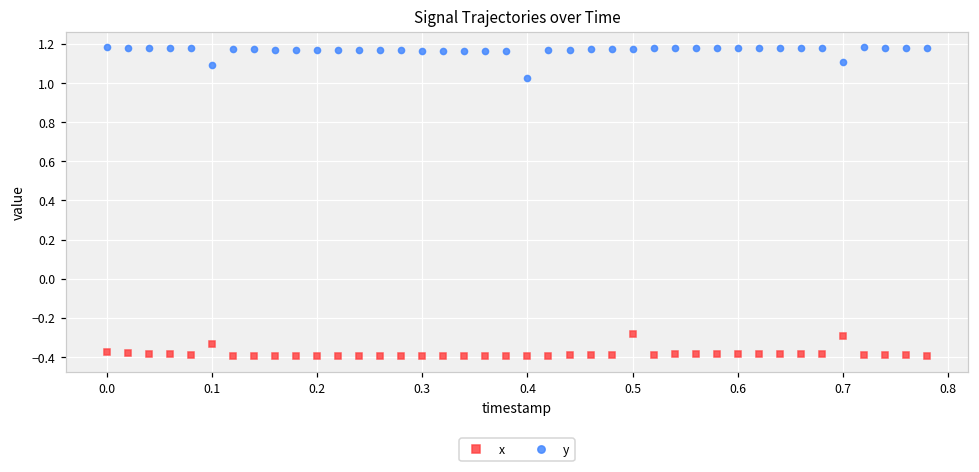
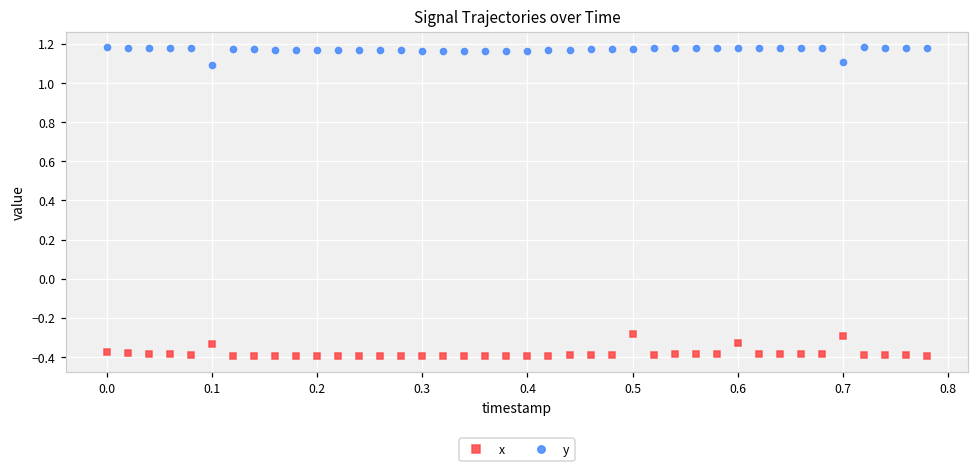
y, 0.4: 1.02 -> 1.16
x, 0.6: -0.39 -> -0.33
